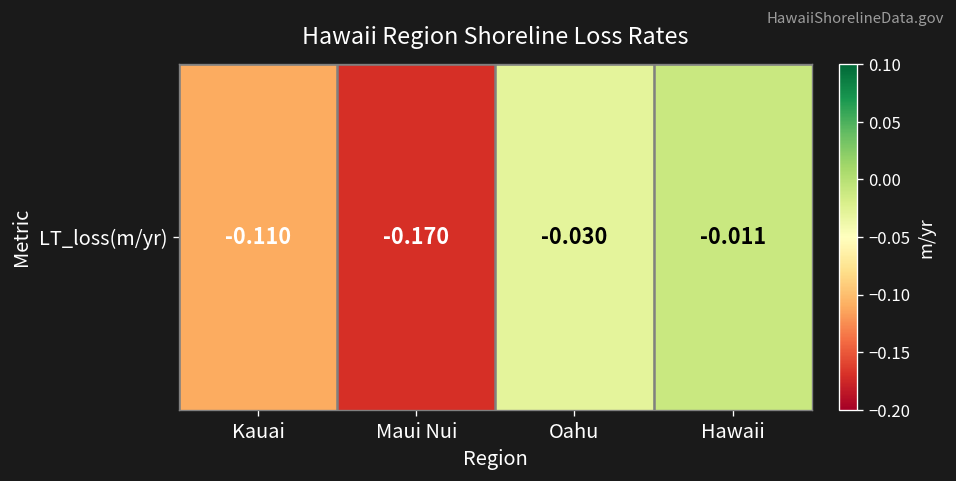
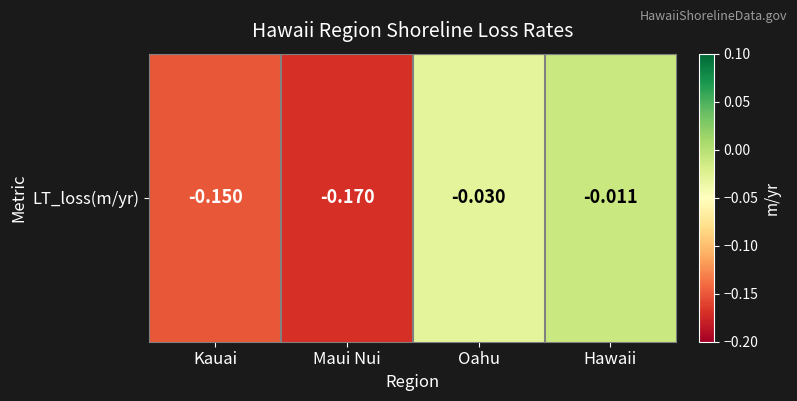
LT_loss(m/yr), Kauai: -0.110 -> -0.150
